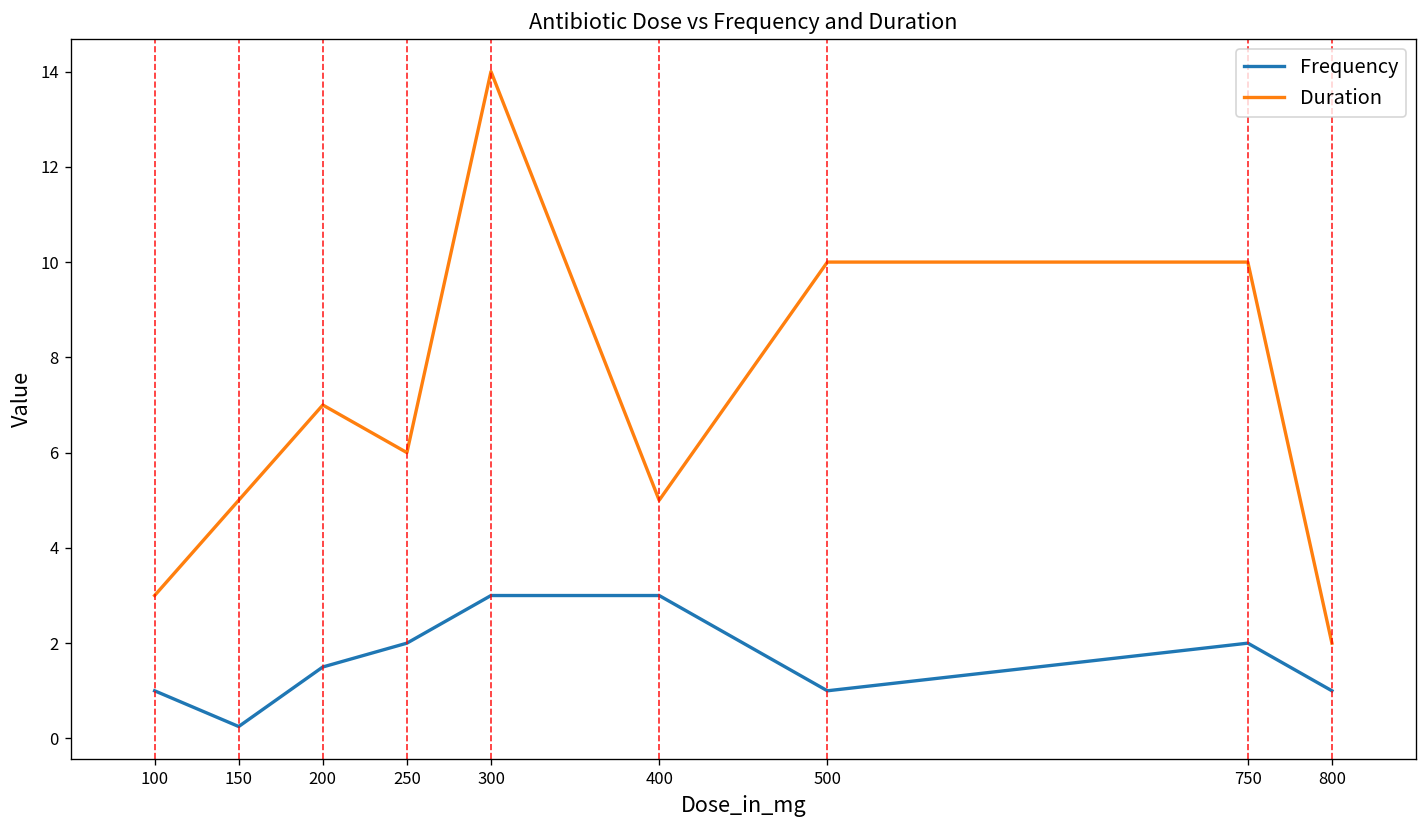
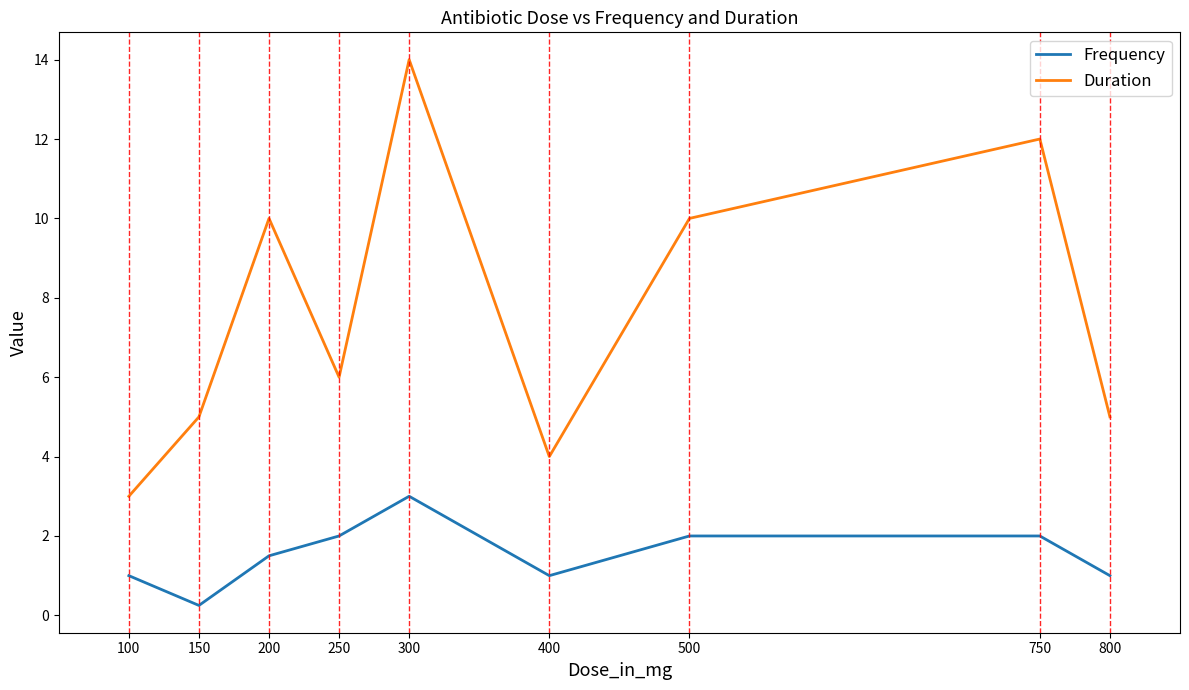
Duration, 200: 7 -> 10
Frequency, 400: 3 -> 1
Duration, 400: 5 -> 4
Frequency, 500: 1 -> 2
Duration, 750: 10 -> 12
Duration, 800: 2 -> 5
